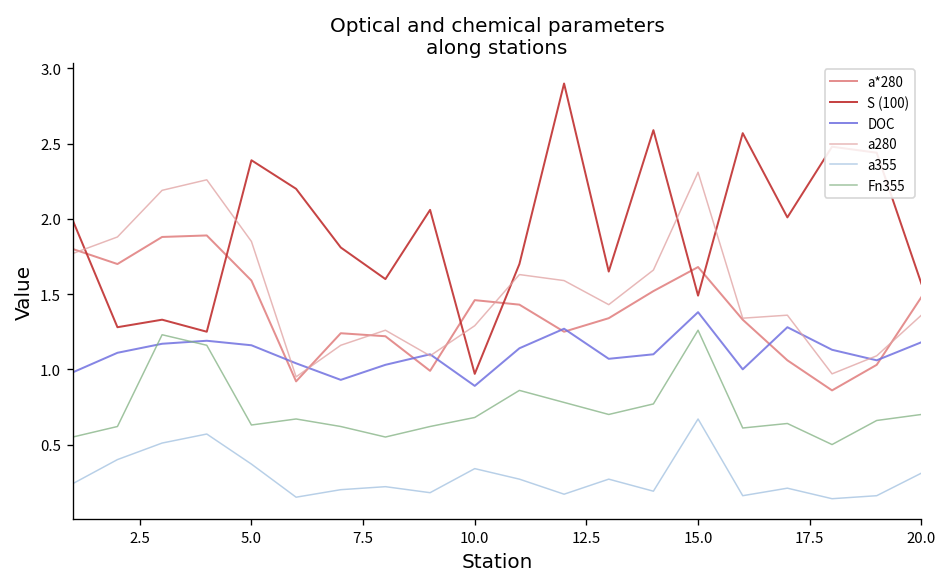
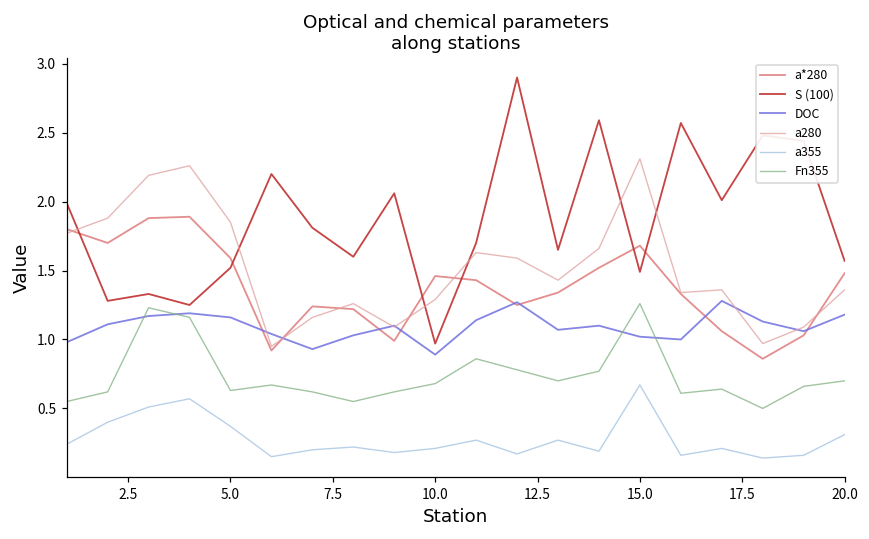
S (100), 5.0: 2.39 -> 1.52
a355, 10.0: 0.34 -> 0.21
DOC, 15.0: 1.38 -> 1.02
